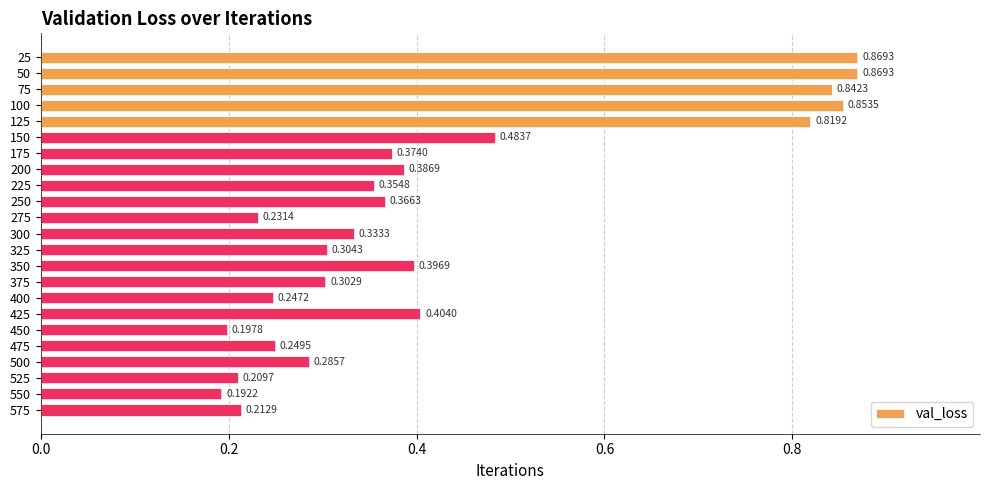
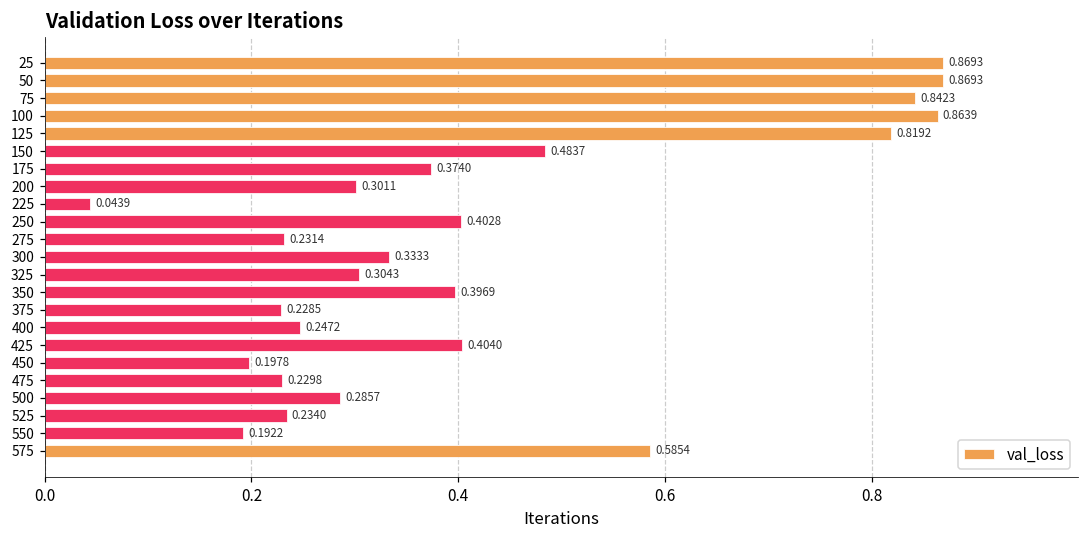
100: 0.8535 -> 0.8639
200: 0.3869 -> 0.3011
225: 0.3548 -> 0.0439
250: 0.3663 -> 0.4028
375: 0.3029 -> 0.2285
475: 0.2495 -> 0.2298
525: 0.2097 -> 0.2340
575: 0.2129 -> 0.5854
